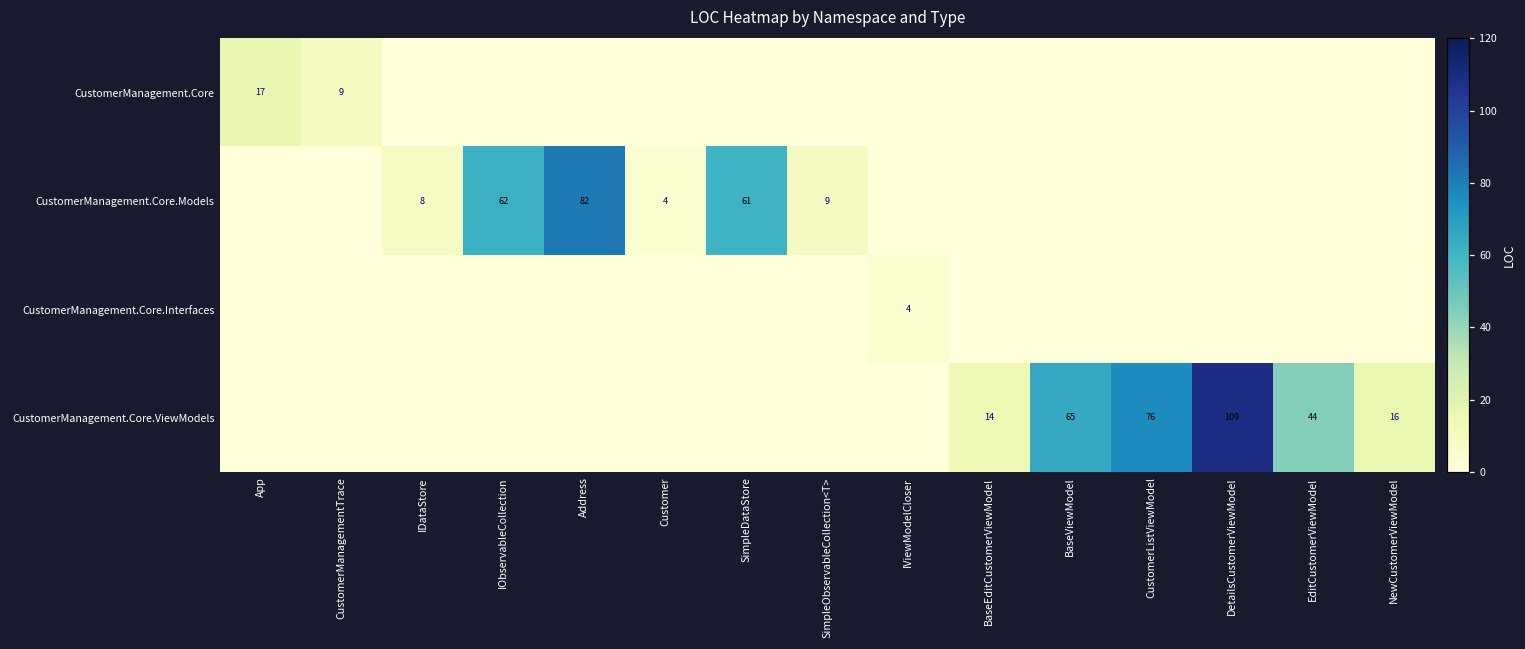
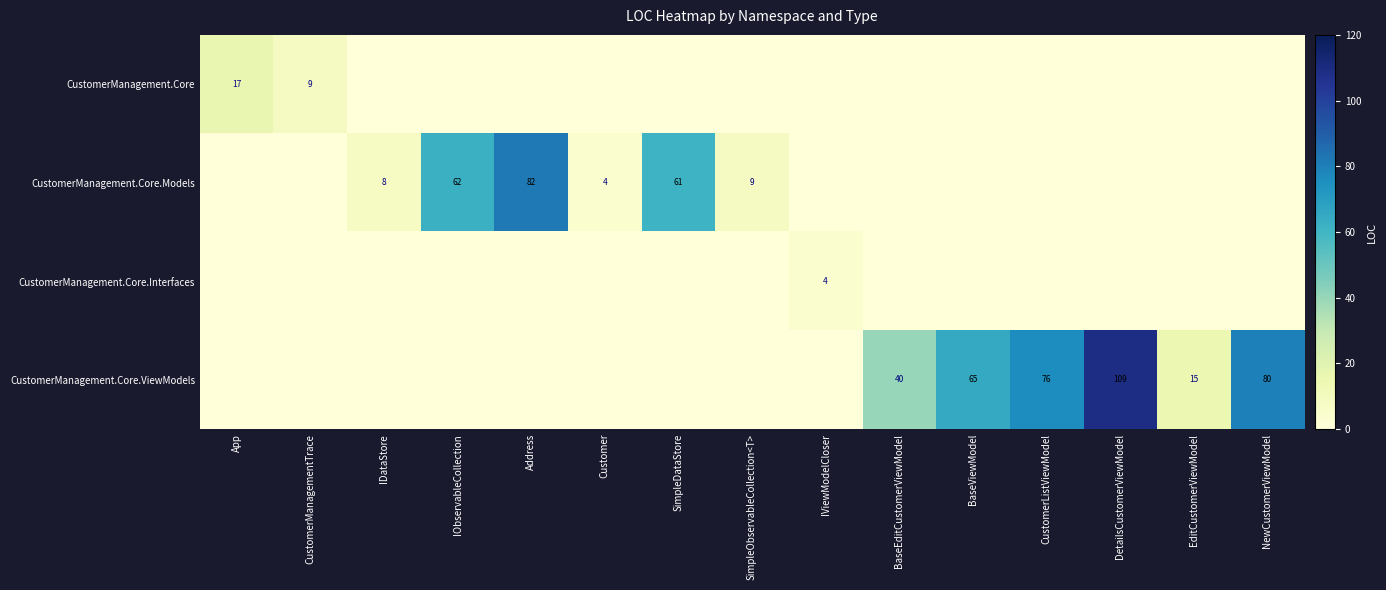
CustomerManagement.Core.ViewModels, BaseEditCustomerViewModel: 14 -> 40
CustomerManagement.Core.ViewModels, EditCustomerViewModel: 44 -> 15
CustomerManagement.Core.ViewModels, NewCustomerViewModel: 16 -> 80
